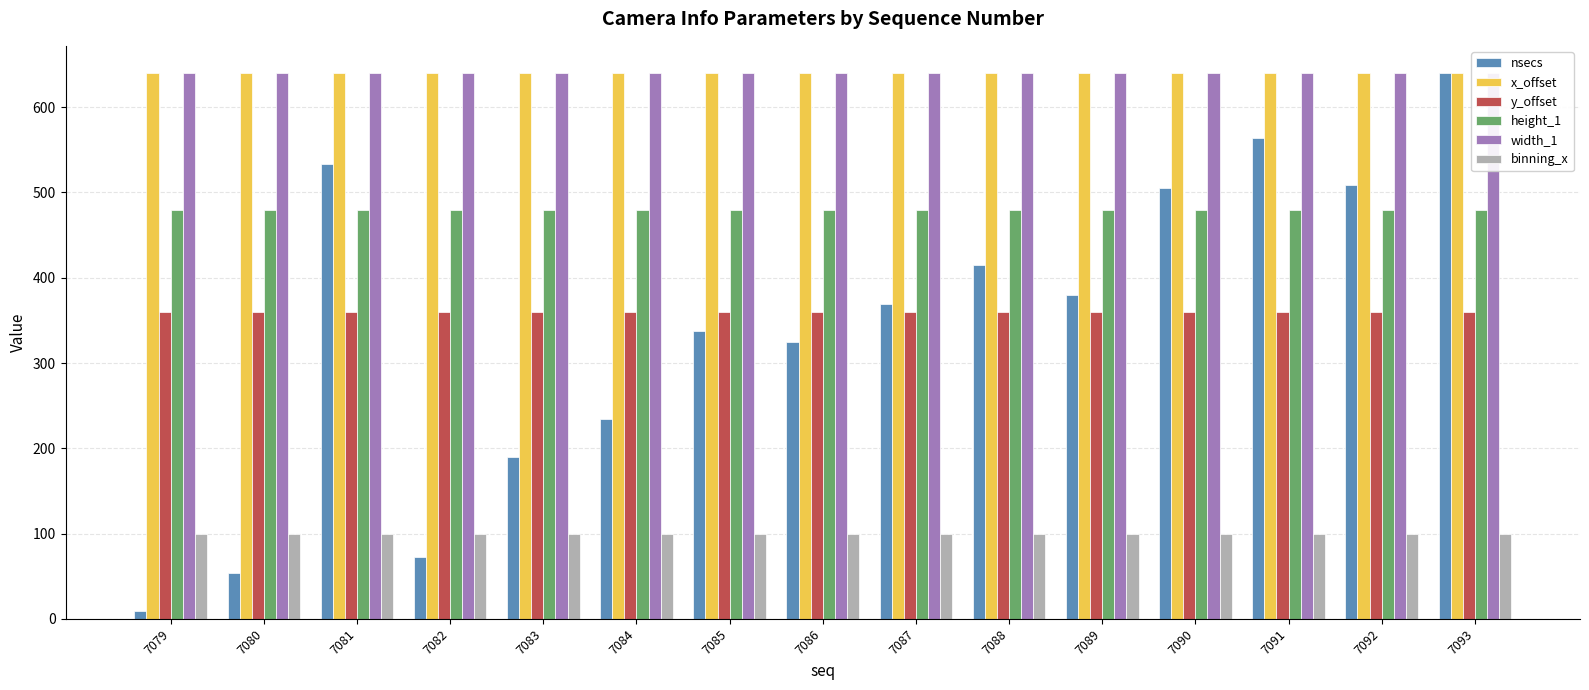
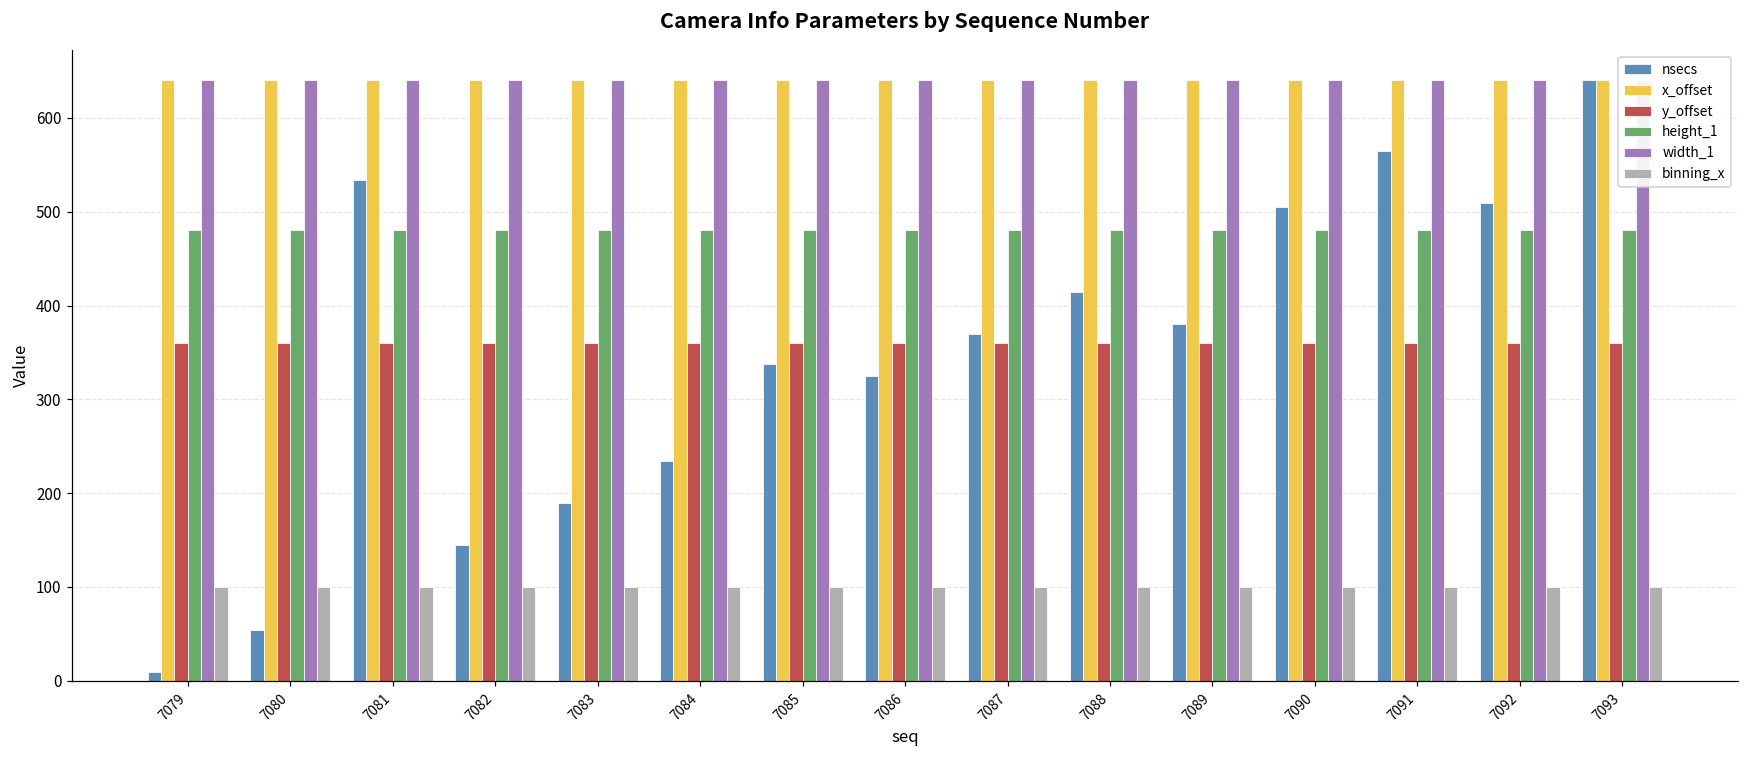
nsecs, 7082: 70 -> 140
